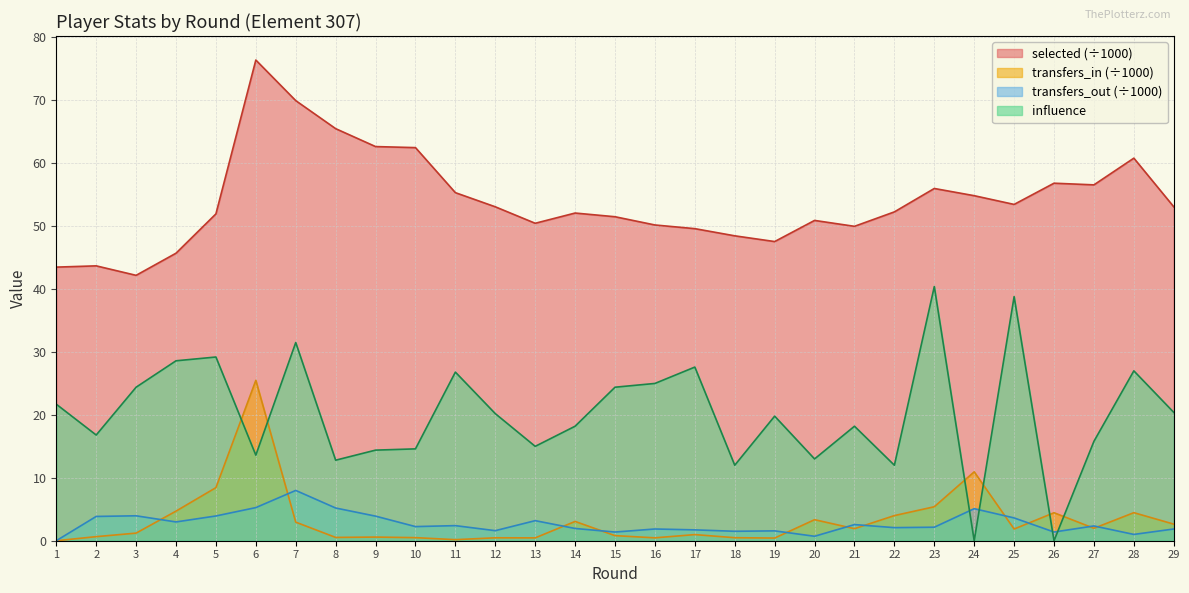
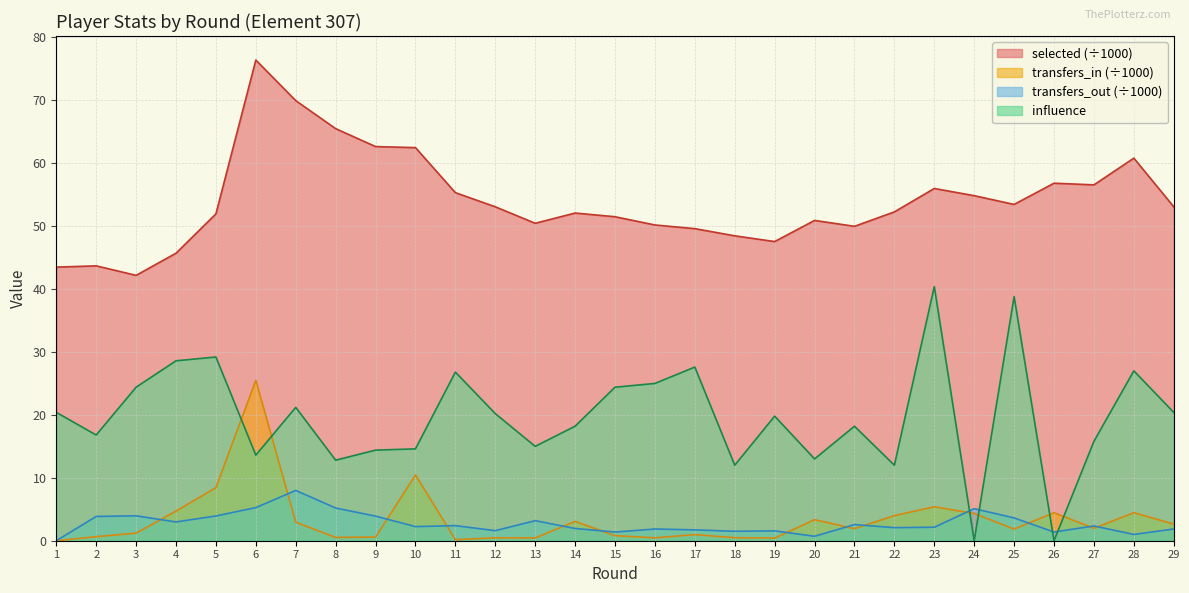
influence, 1: 22 -> 20
influence, 7: 32 -> 21
transfers_in (÷1000), 10: 0 -> 10
transfers_in (÷1000), 24: 11 -> 4
